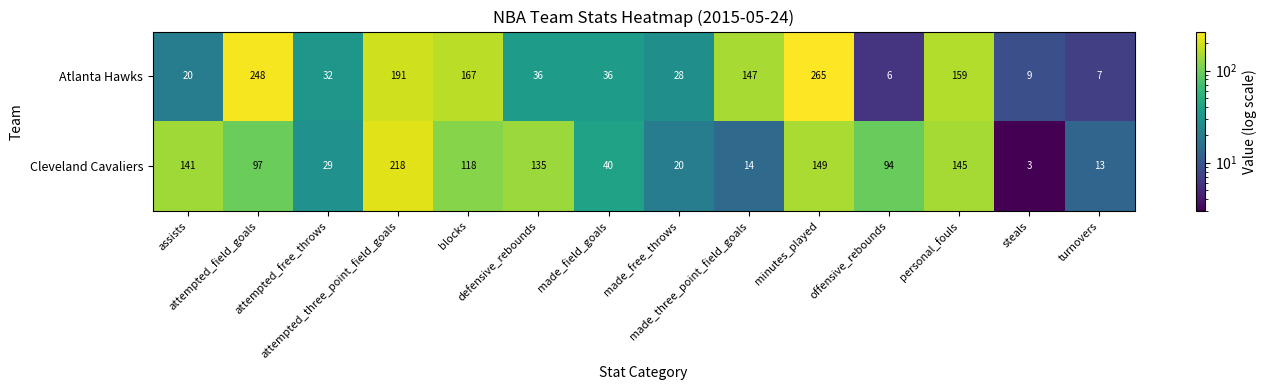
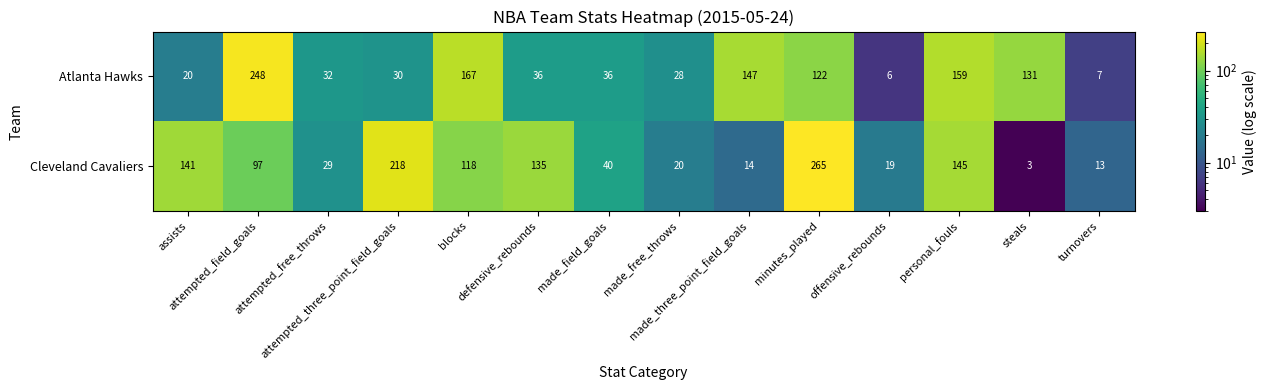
Atlanta Hawks, attempted_three_point_field_goals: 191 -> 30
Atlanta Hawks, minutes_played: 265 -> 122
Atlanta Hawks, steals: 9 -> 131
Cleveland Cavaliers, minutes_played: 149 -> 265
Cleveland Cavaliers, offensive_rebounds: 94 -> 19
